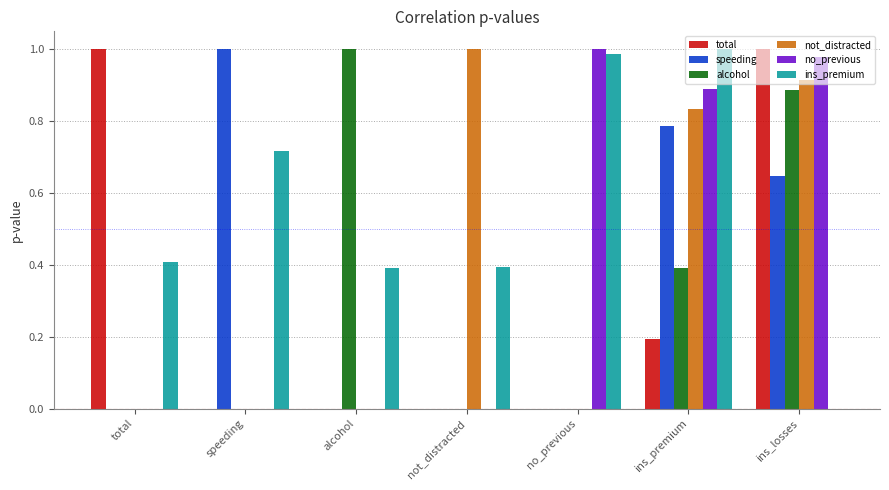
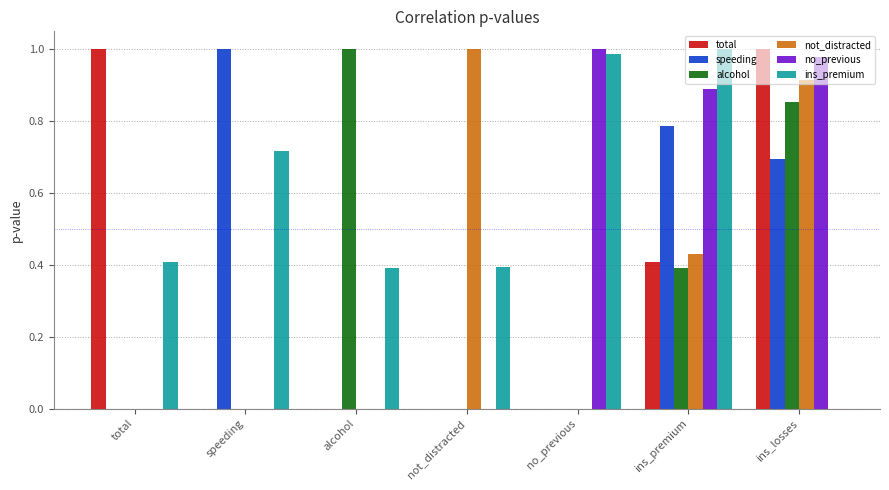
total, ins_premium: 0.19 -> 0.41
not_distracted, ins_premium: 0.83 -> 0.43
speeding, ins_losses: 0.65 -> 0.69
alcohol, ins_losses: 0.89 -> 0.85
